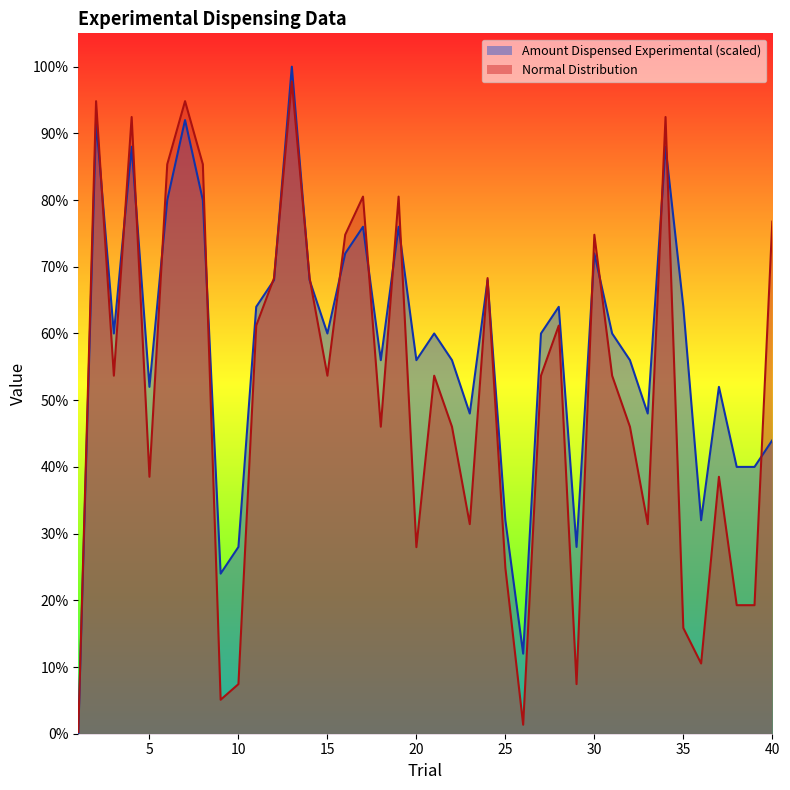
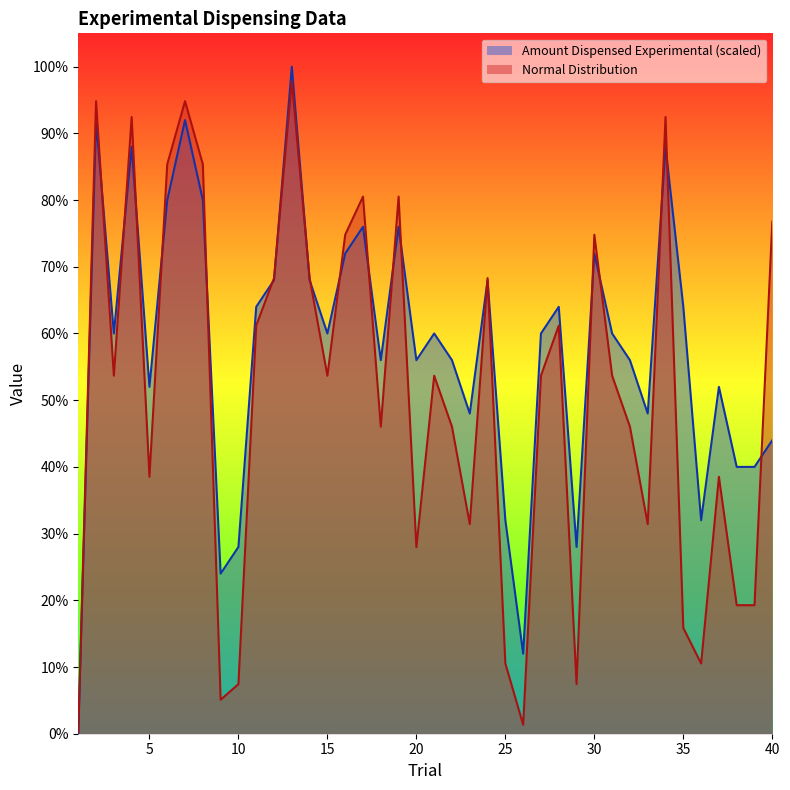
Normal Distribution, 25: 25% -> 11%
